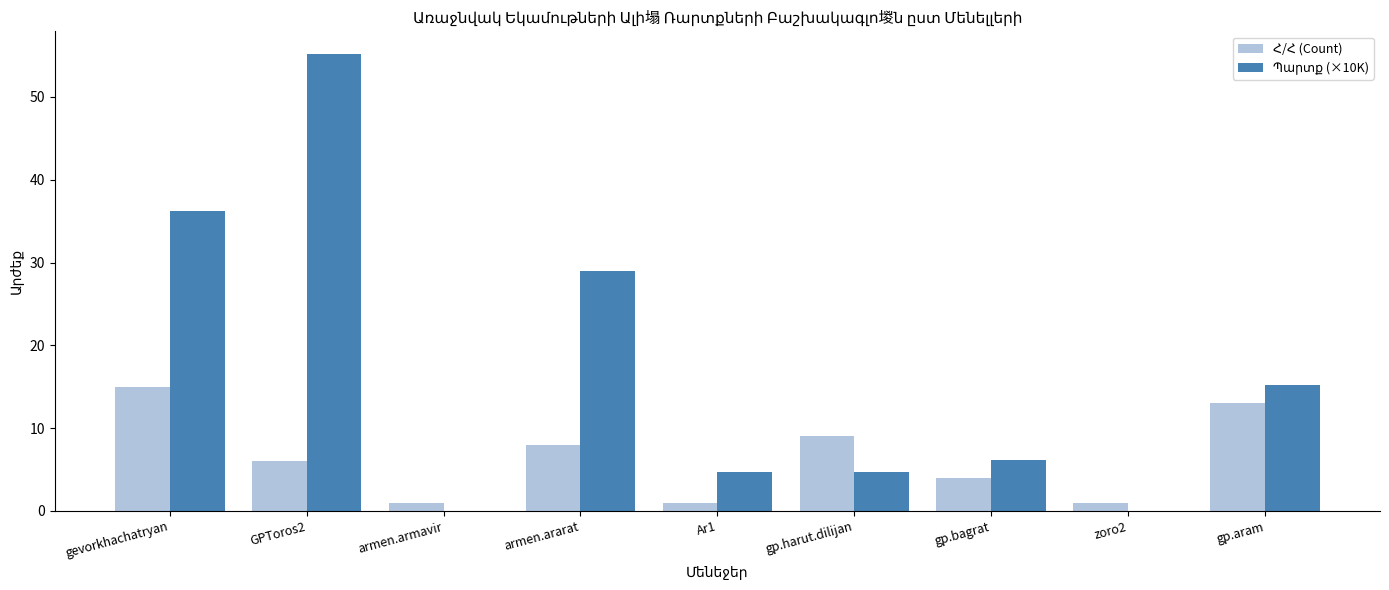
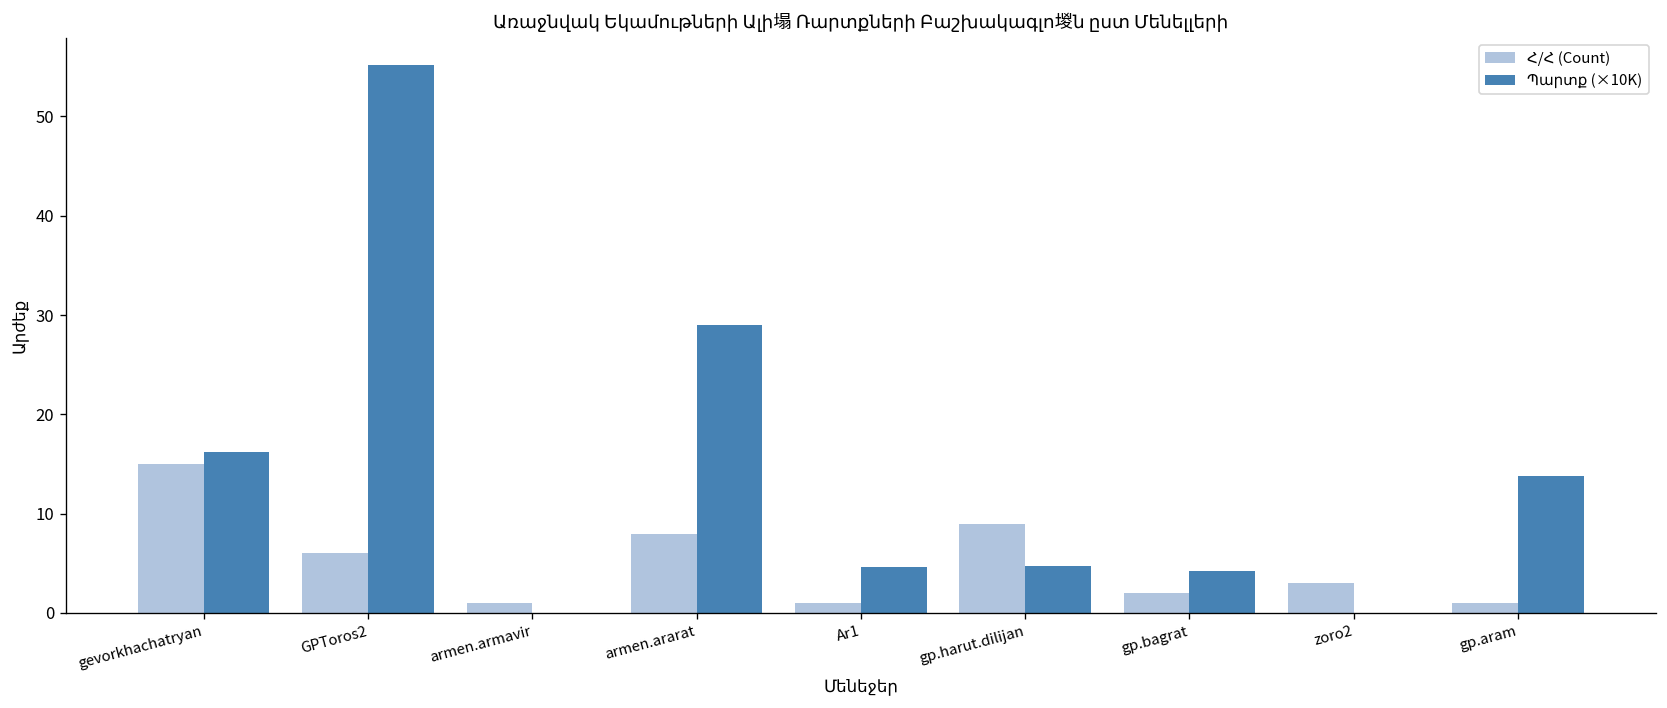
Պարտք (×10K), gevorkhachatryan: 36 -> 16
Հ/Հ (Count), gp.bagrat: 4 -> 2
Պարտք (×10K), gp.bagrat: 6 -> 4
Հ/Հ (Count), zoro2: 1 -> 3
Հ/Հ (Count), gp.aram: 13 -> 1
Պարտք (×10K), gp.aram: 15 -> 14
